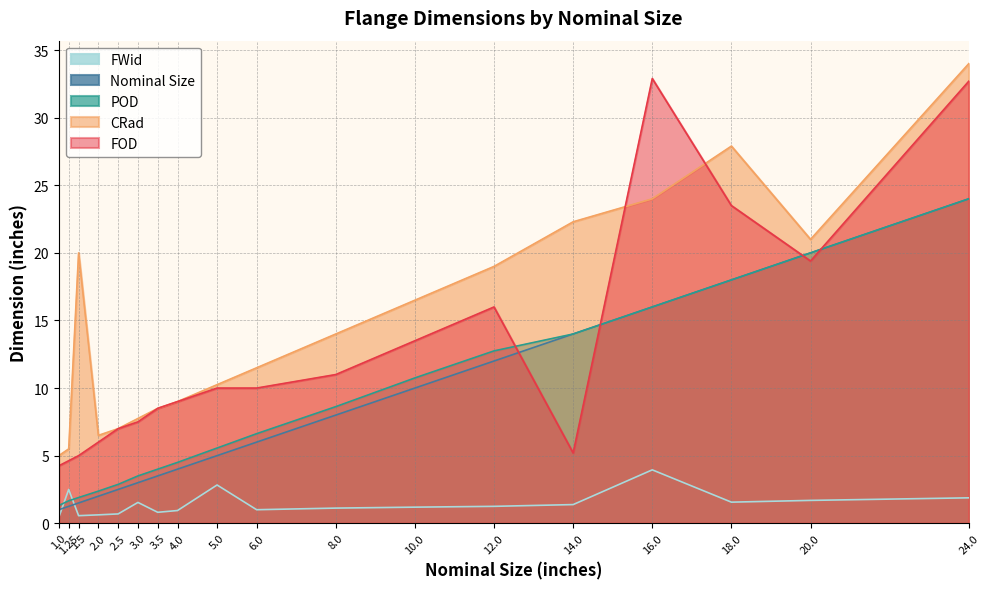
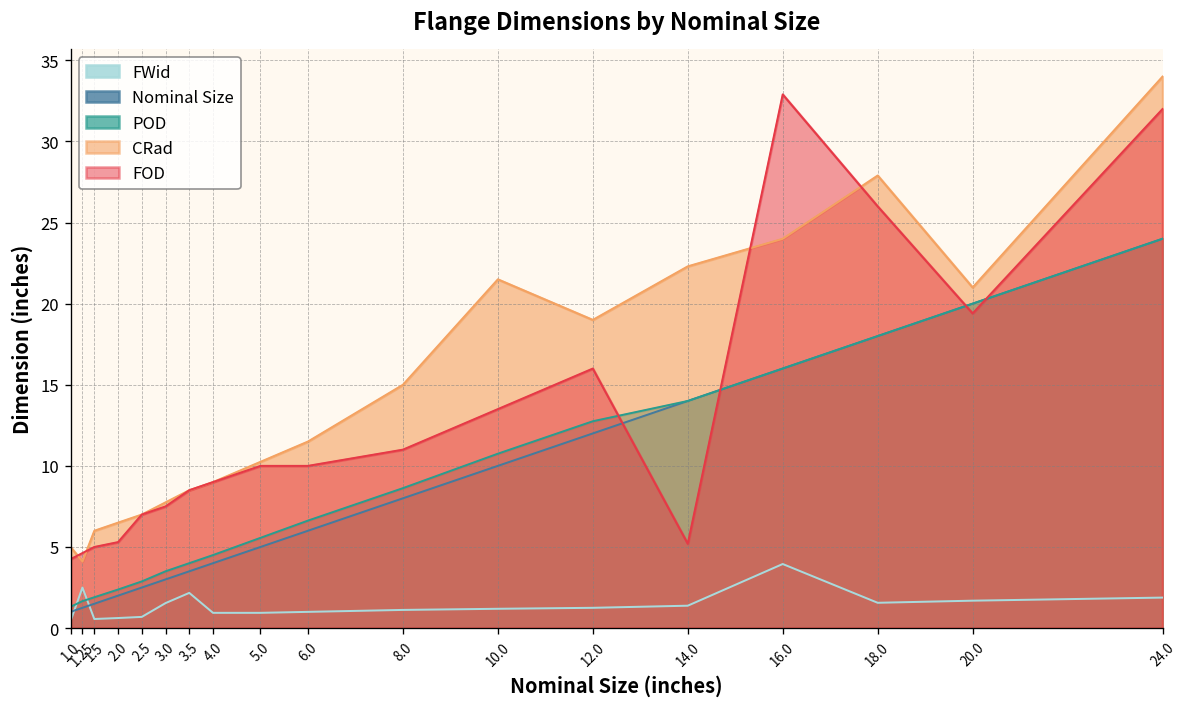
CRad, 1.25: 5.5 -> 4.1
CRad, 1.5: 20 -> 6
FOD, 2.0: 6.0 -> 5.3
FWid, 3.5: 0.8 -> 2.2
FWid, 5.0: 2.8 -> 0.9
CRad, 8.0: 14 -> 15
CRad, 10.0: 16.5 -> 21.5
FOD, 18.0: 23.5 -> 26.0
FOD, 24.0: 32.7 -> 32.0
